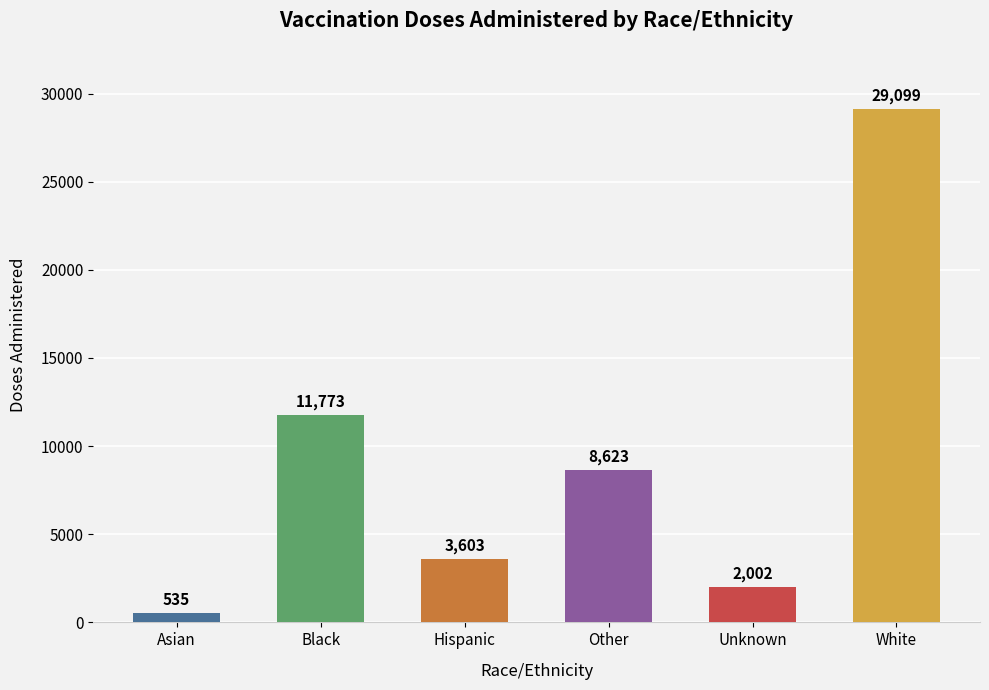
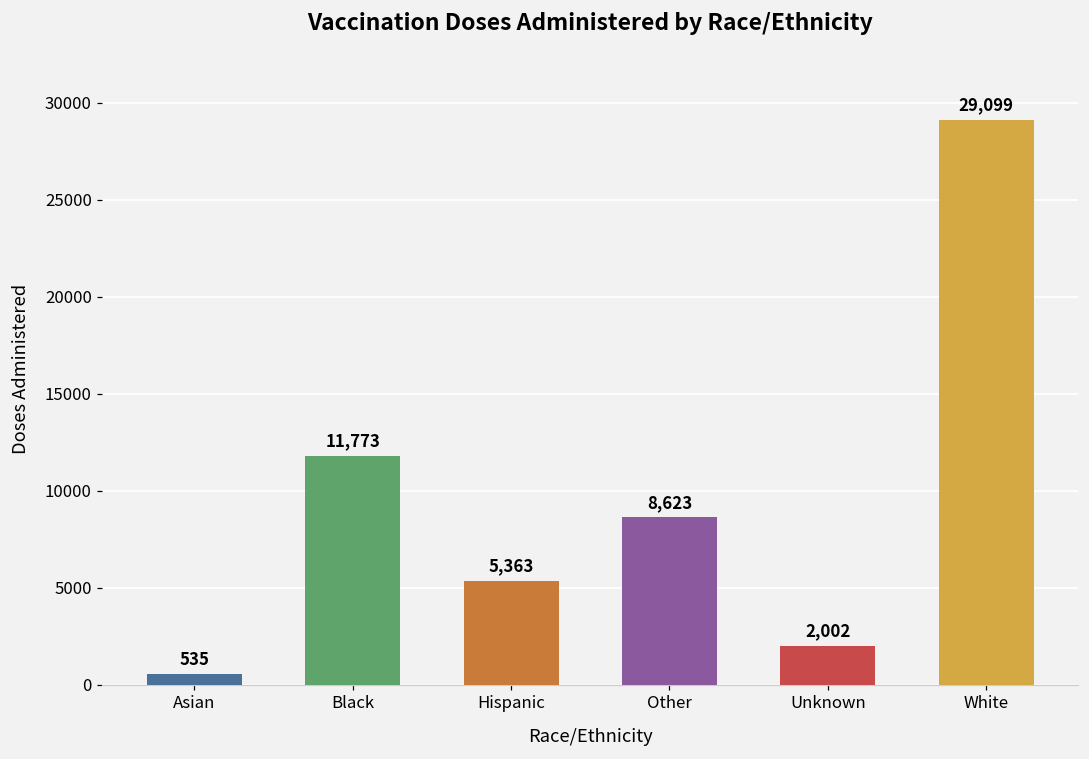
Hispanic: 3,603 -> 5,363
